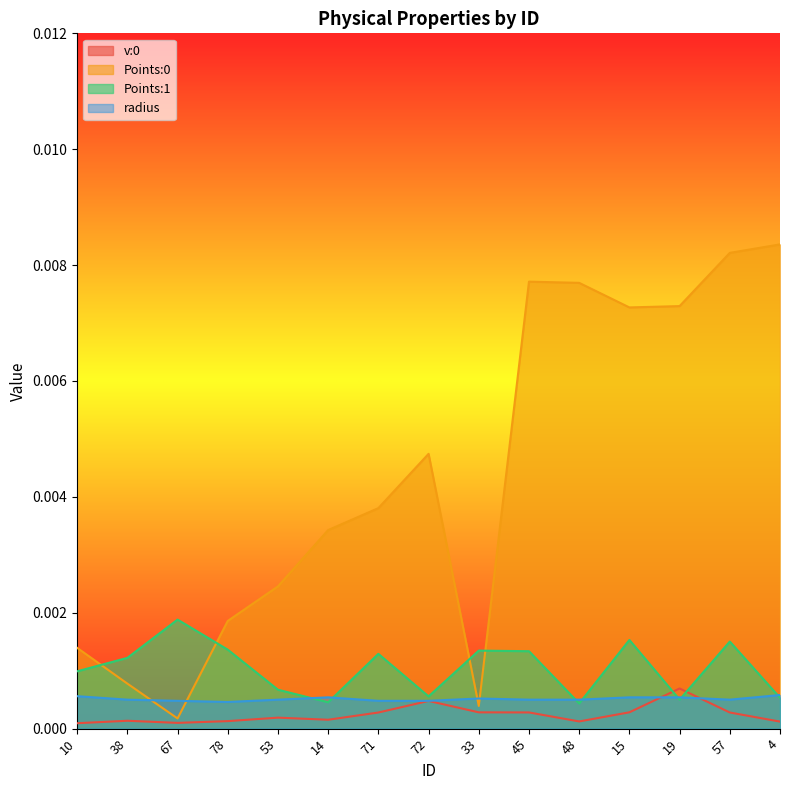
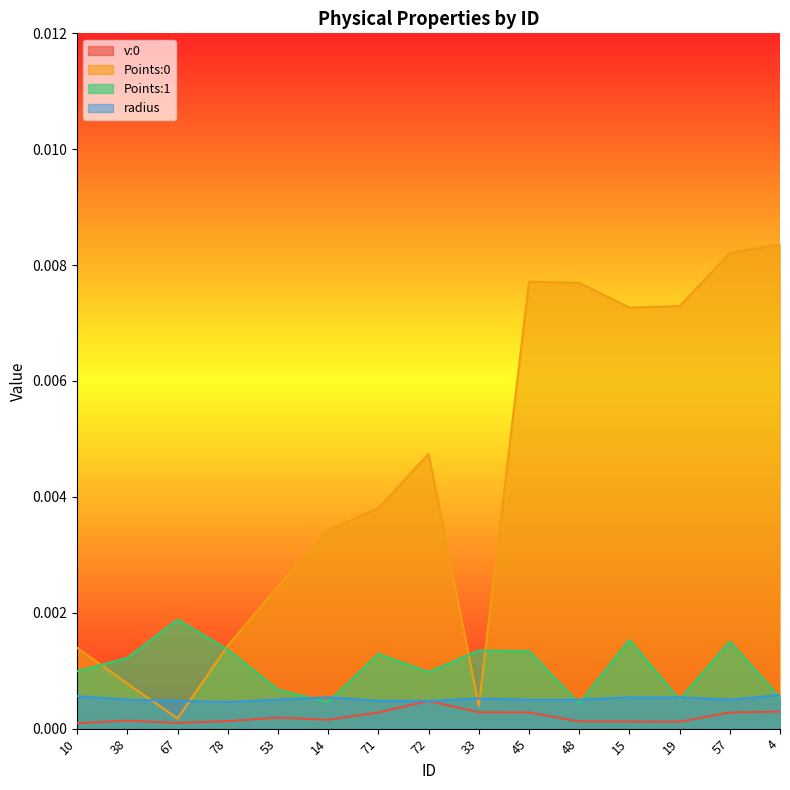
Points:0, 78: 0.0019 -> 0.0014
Points:1, 72: 0.0006 -> 0.0010
v:0, 15: 0.0003 -> 0.0001
v:0, 19: 0.0007 -> 0.0001
v:0, 4: 0.0001 -> 0.0003
